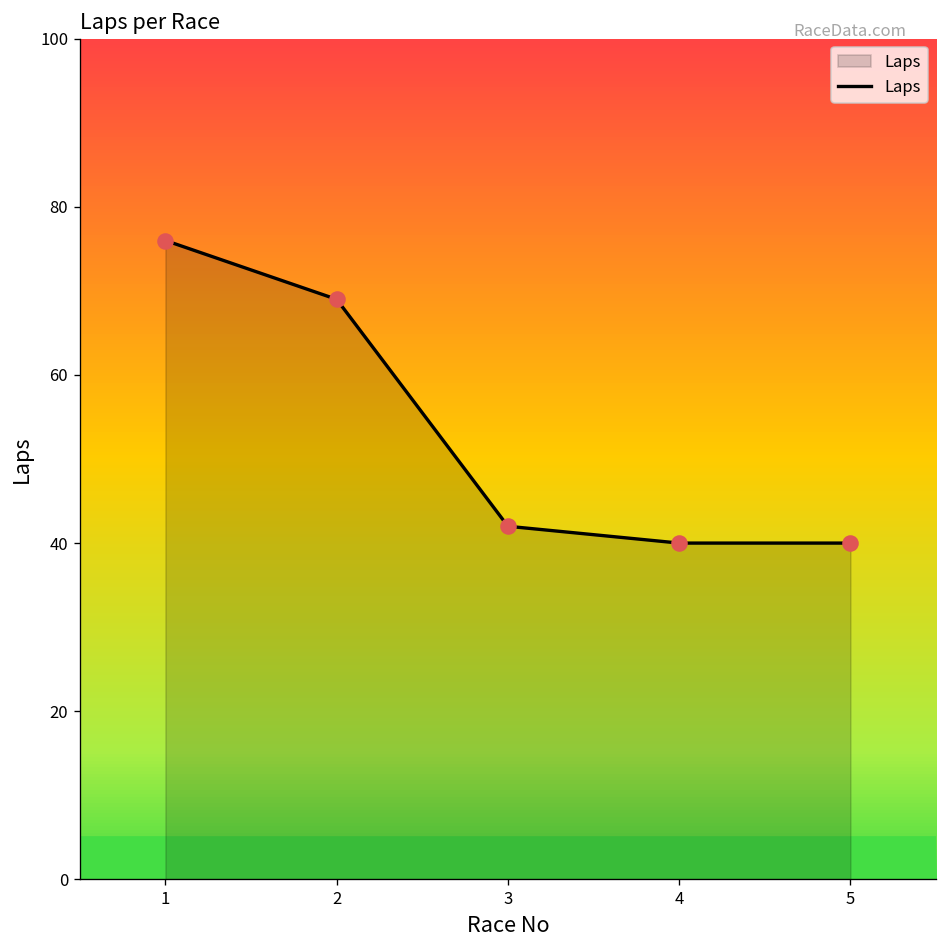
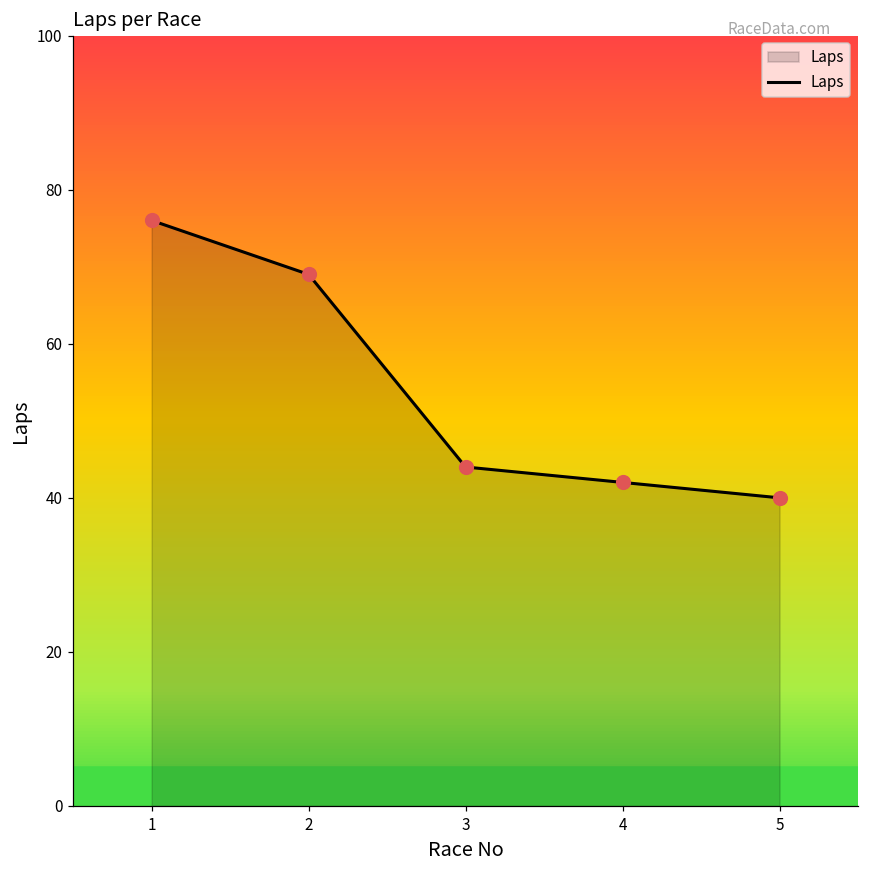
3: 42 -> 44
4: 40 -> 42
